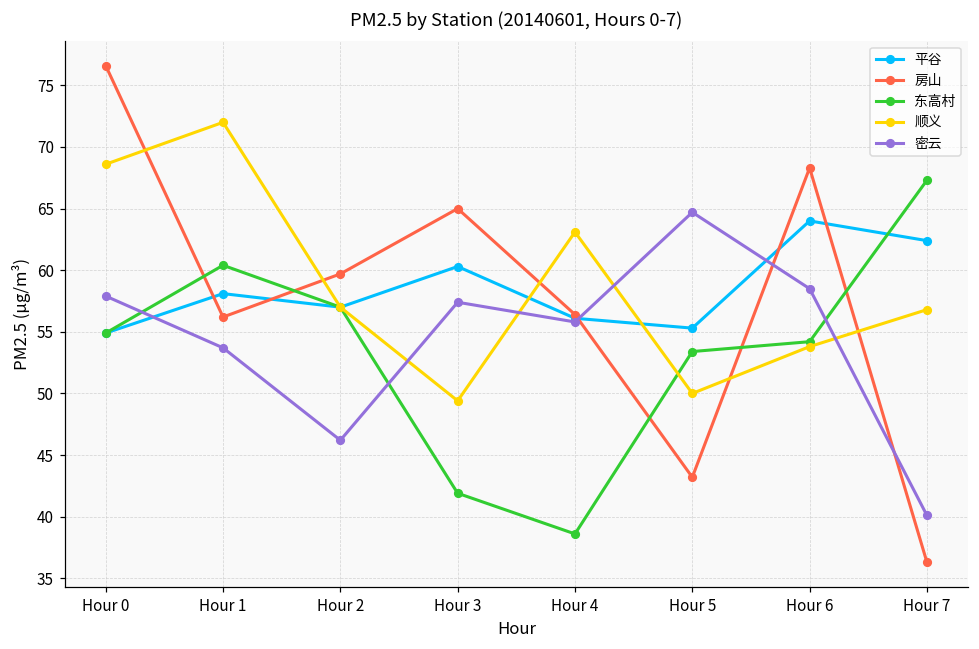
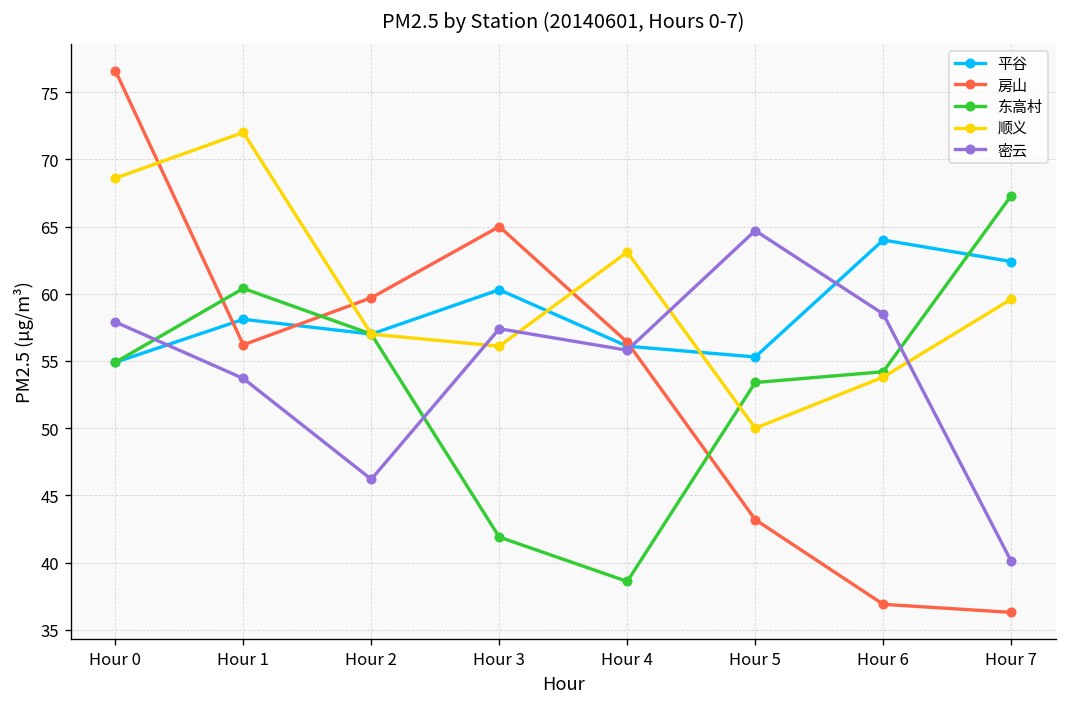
顺义, Hour 3: 49.4 -> 56.1
房山, Hour 6: 68.3 -> 36.9
顺义, Hour 7: 56.8 -> 59.6
